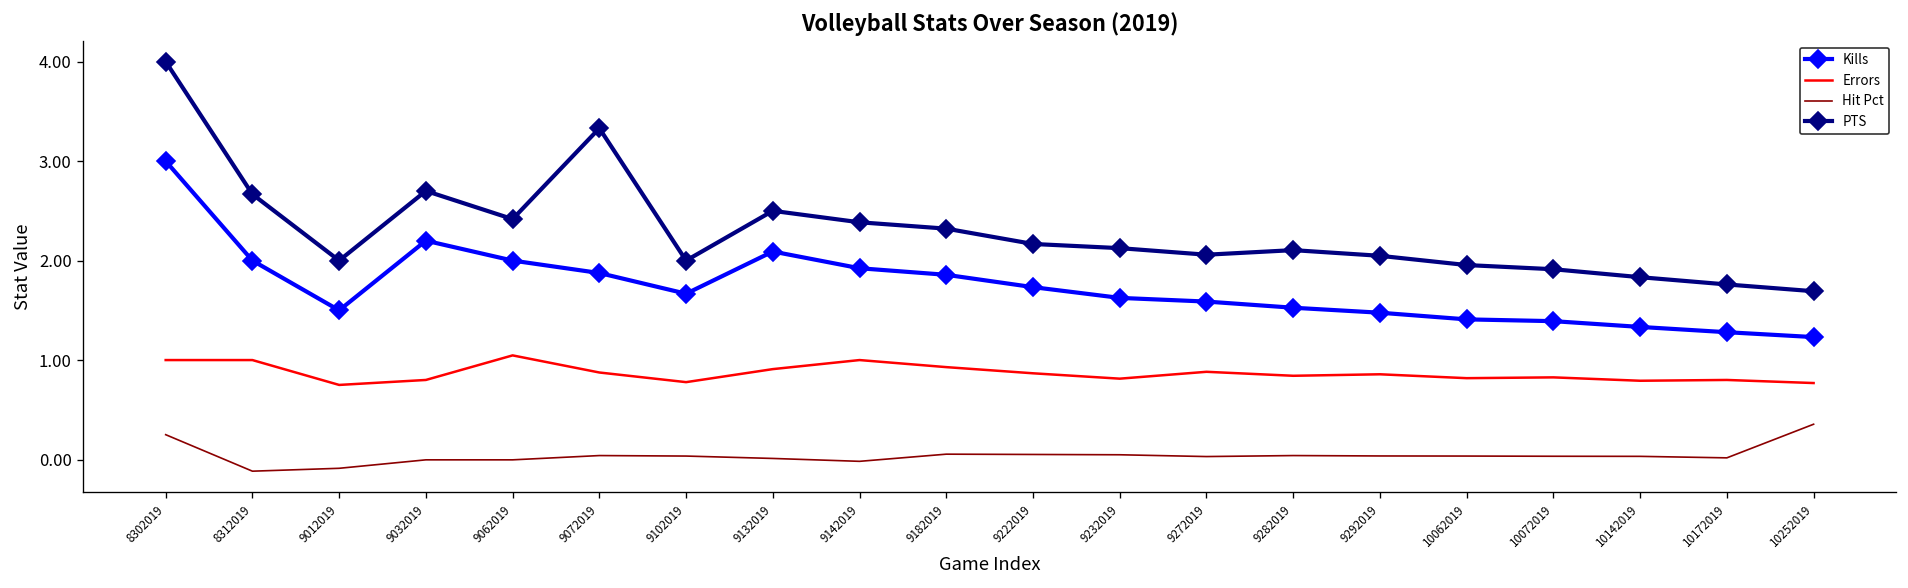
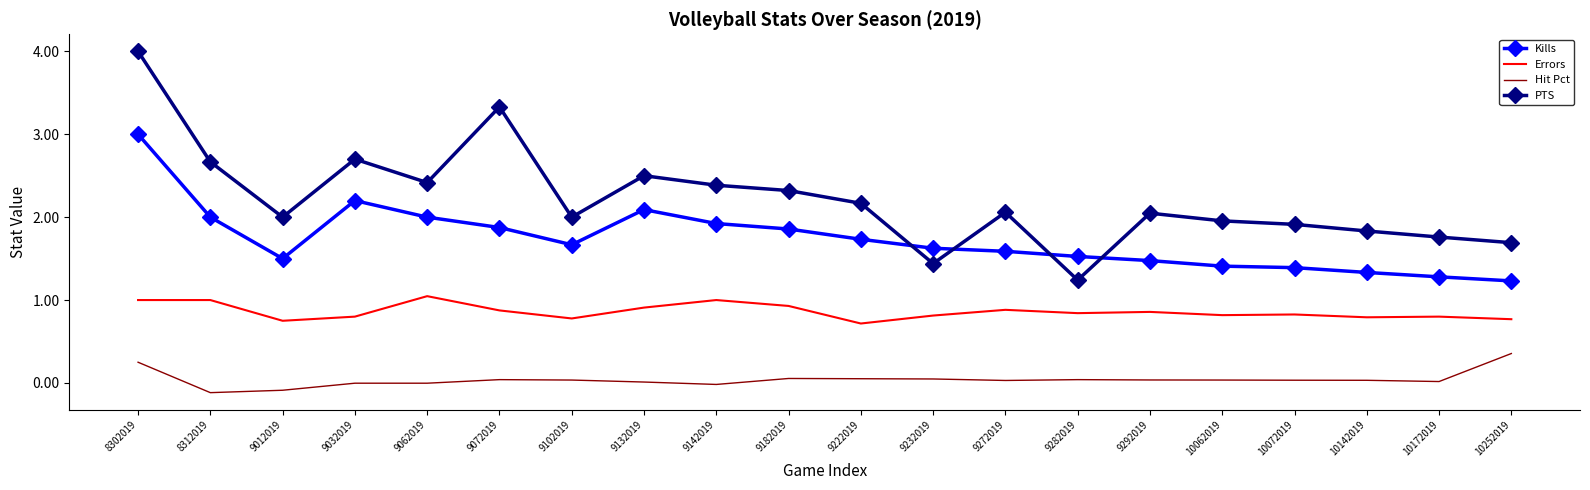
Errors, 9222019: 0.9 -> 0.7
PTS, 9232019: 2.1 -> 1.4
PTS, 9282019: 2.1 -> 1.2
